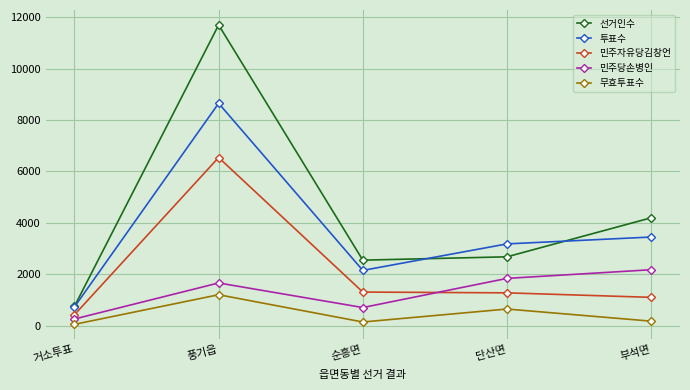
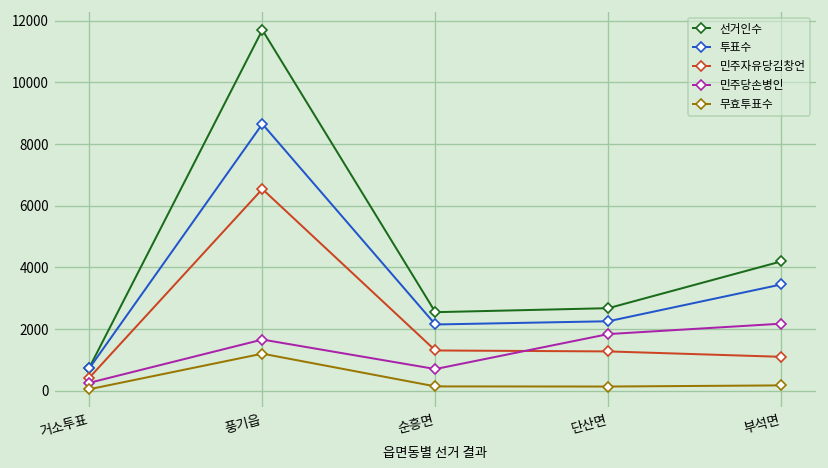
투표수, 단산면: 3200 -> 2300
무효투표수, 단산면: 600 -> 100
